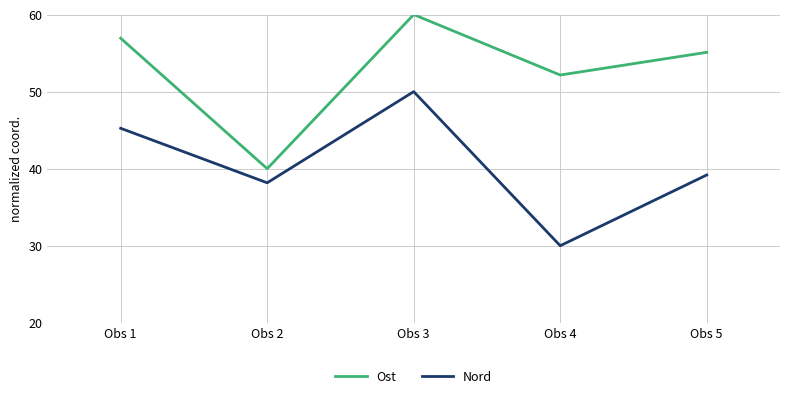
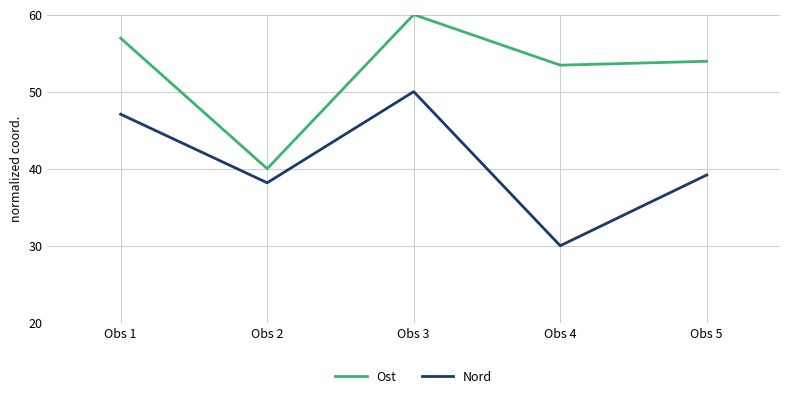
Nord, Obs 1: 45 -> 47
Ost, Obs 4: 52 -> 53
Ost, Obs 5: 55 -> 54
